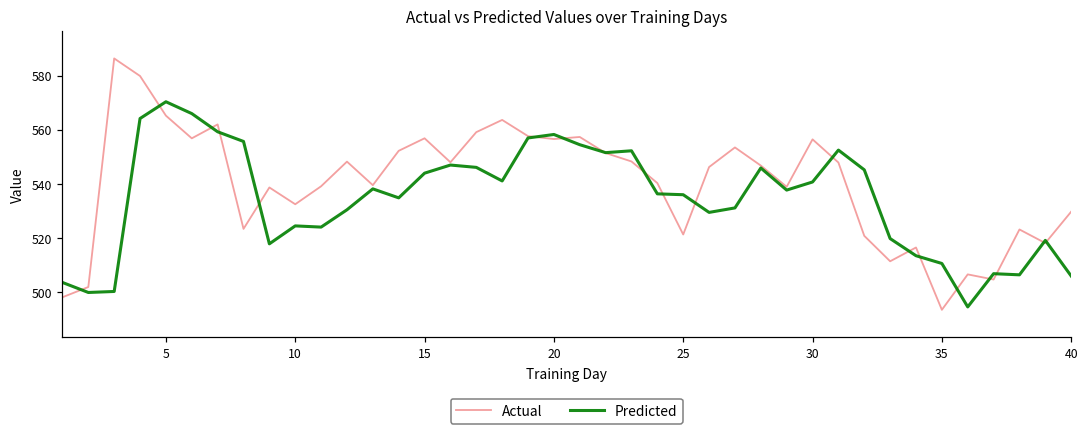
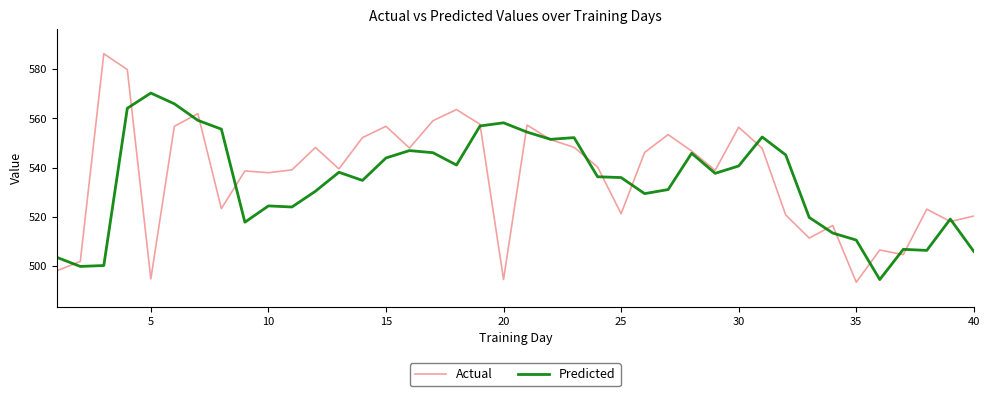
Actual, 5: 565 -> 495
Actual, 10: 532 -> 538
Actual, 20: 557 -> 494
Actual, 40: 530 -> 520
